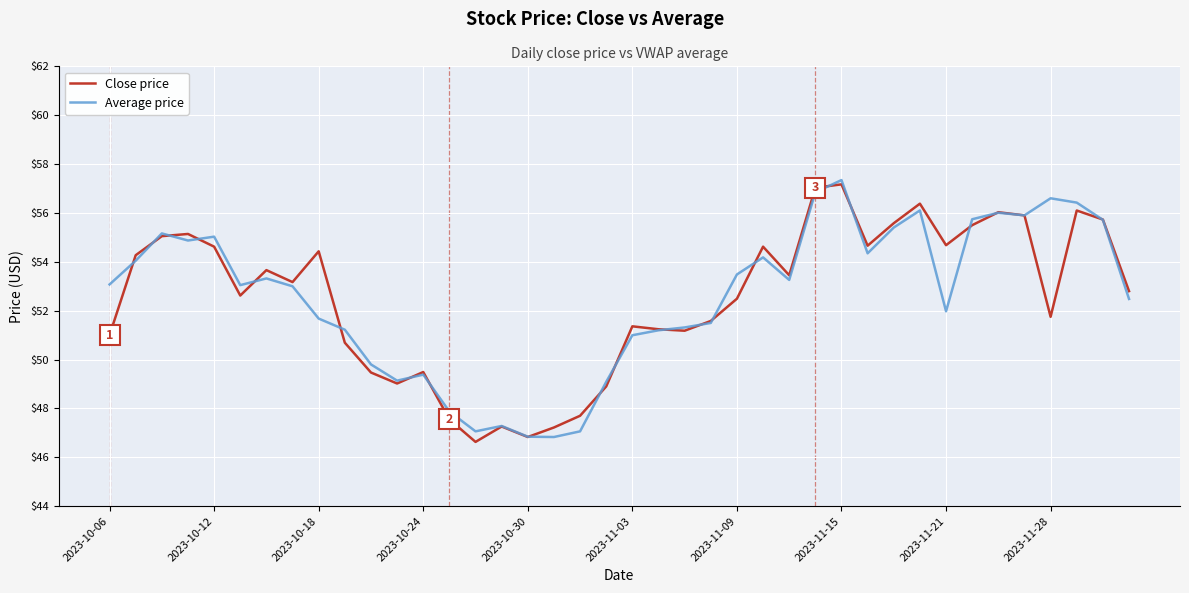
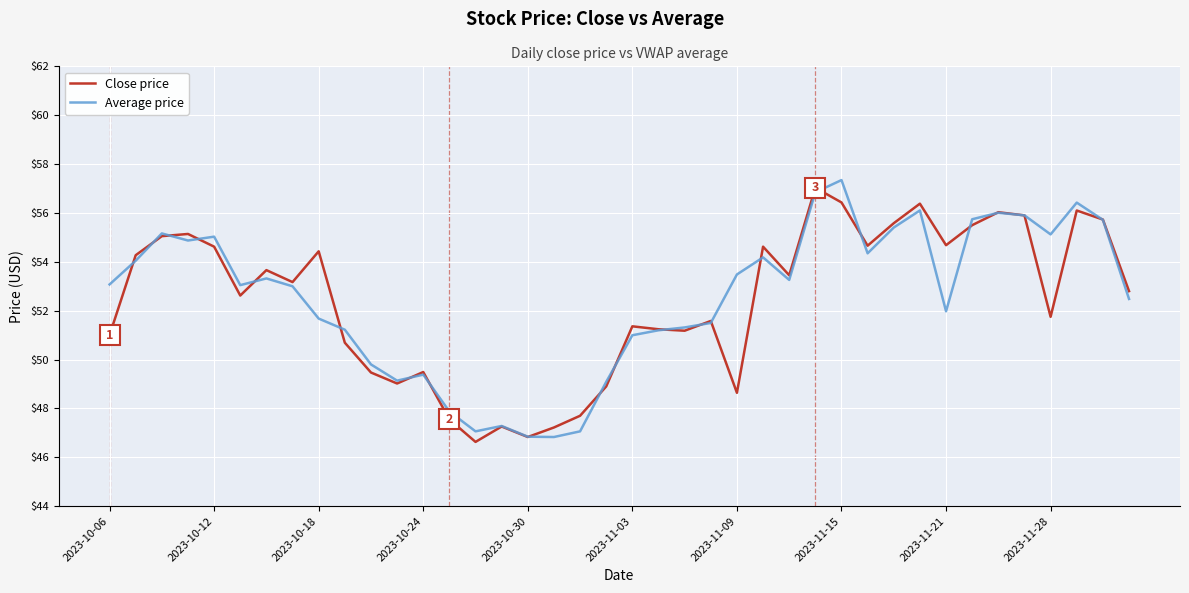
Close price, 2023-11-09: $52.5 -> $48.6
Close price, 2023-11-15: $57.2 -> $56.4
Average price, 2023-11-28: $56.6 -> $55.1
